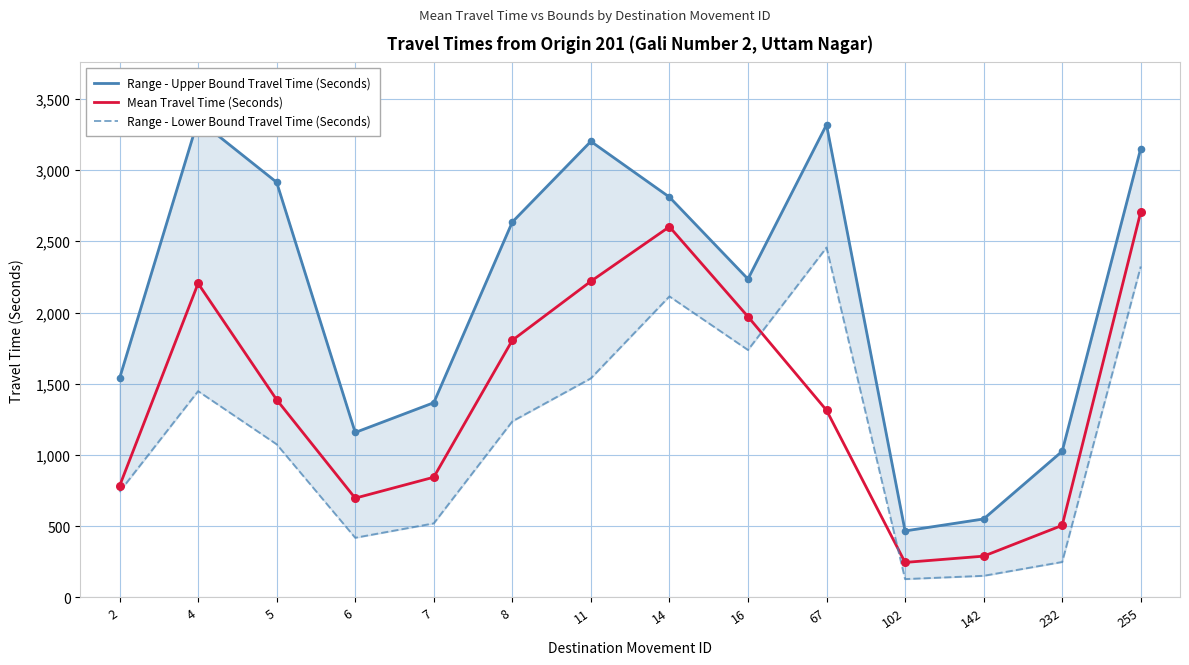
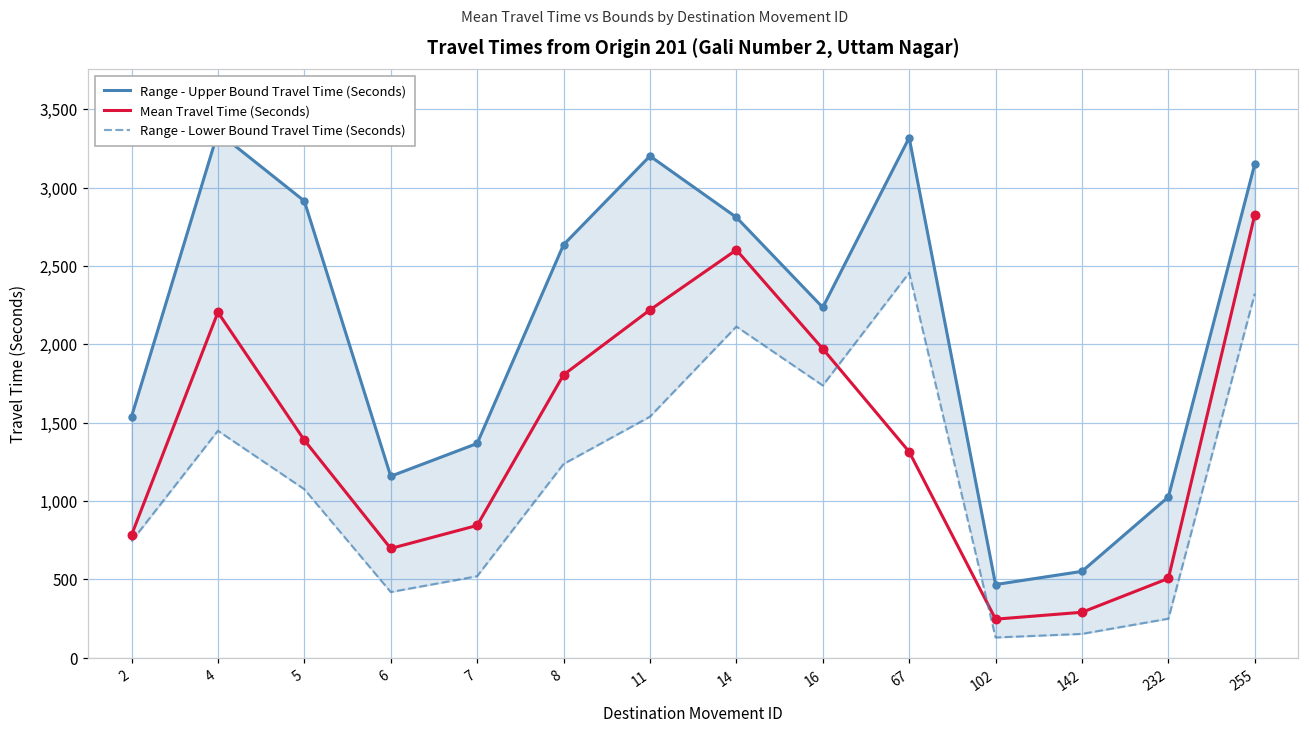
Mean Travel Time (Seconds), 255: 2,710 -> 2,830
